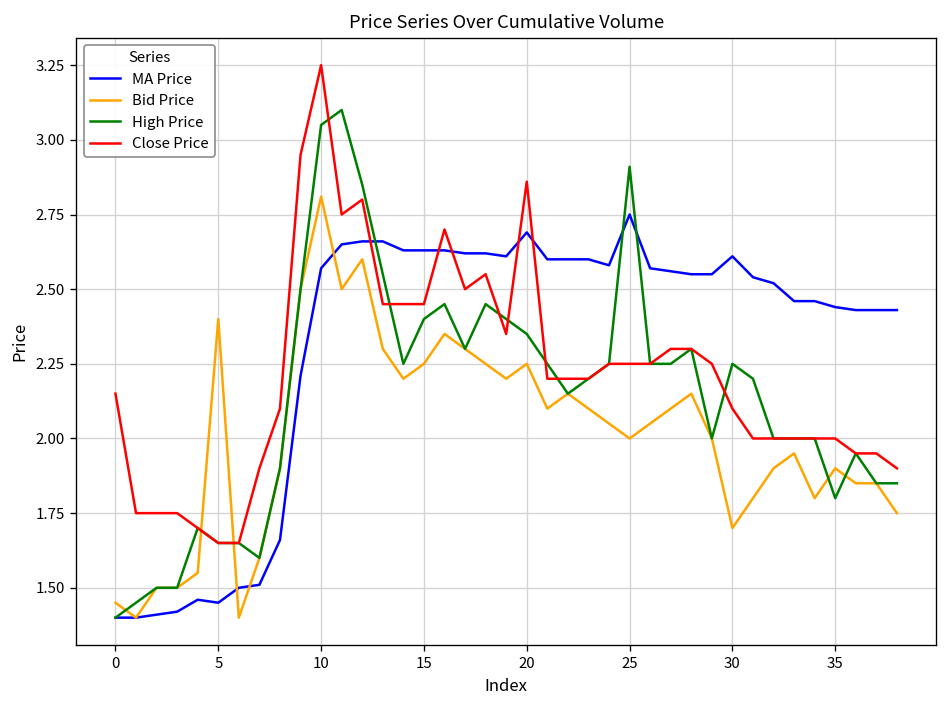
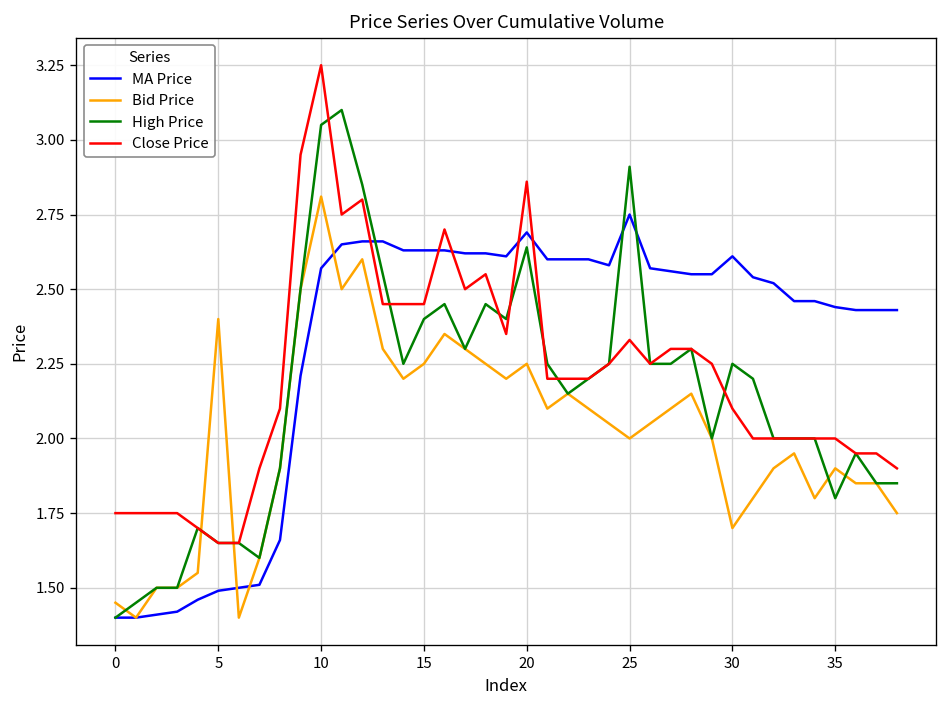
Close Price, 0: 2.15 -> 1.75
MA Price, 5: 1.45 -> 1.49
High Price, 20: 2.35 -> 2.64
Close Price, 25: 2.25 -> 2.33
